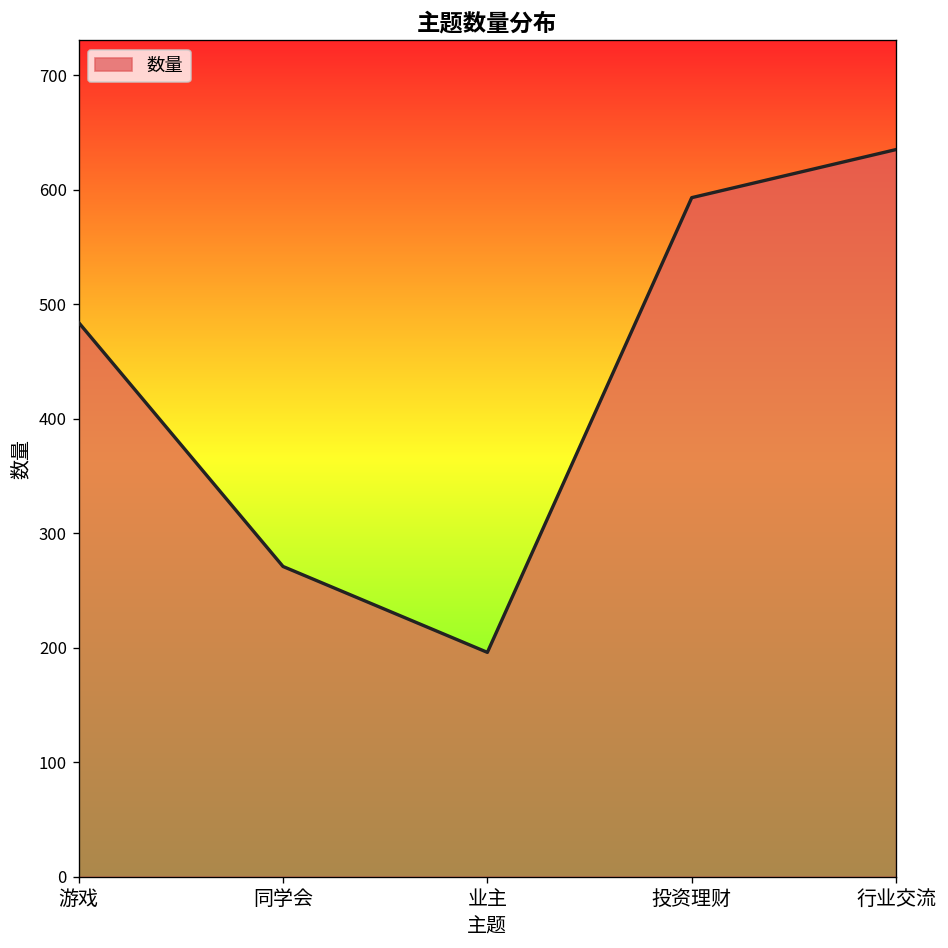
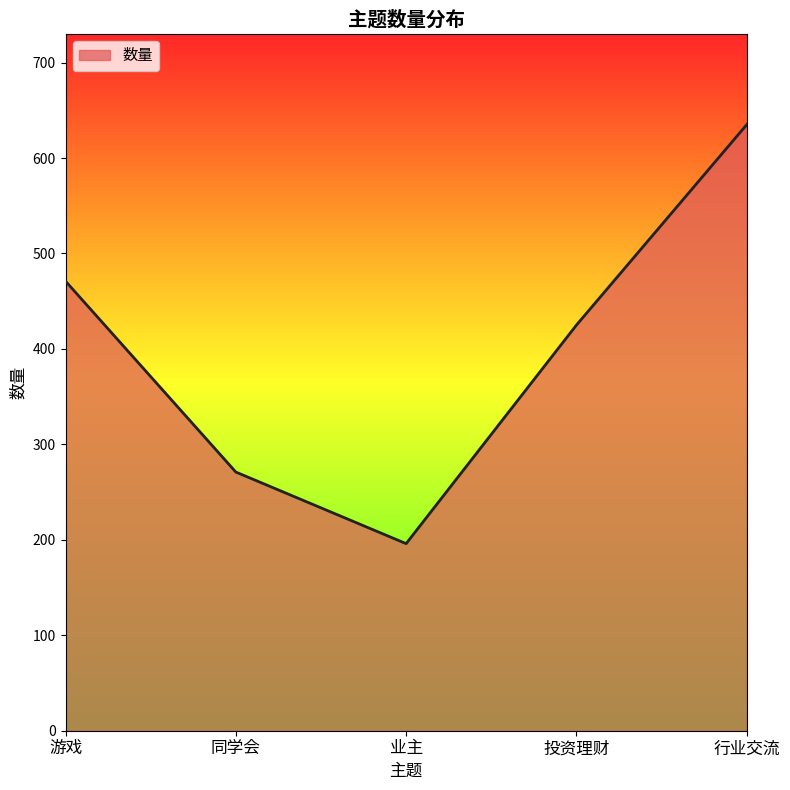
游戏: 480 -> 470
投资理财: 590 -> 430
